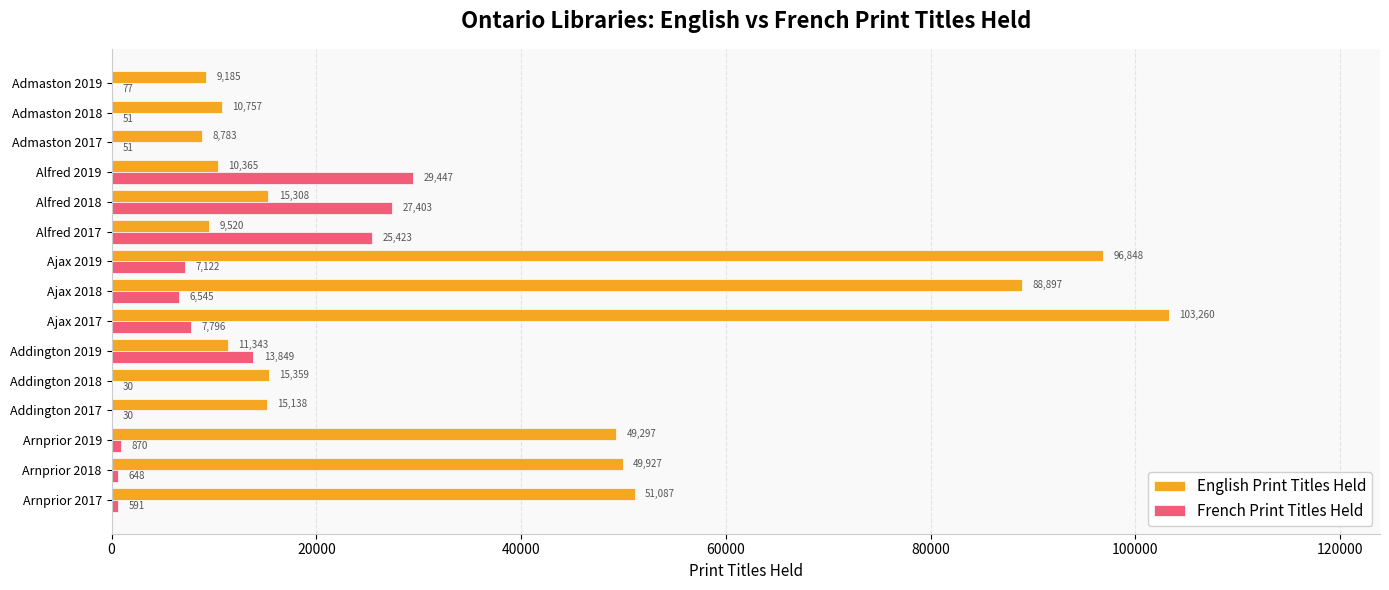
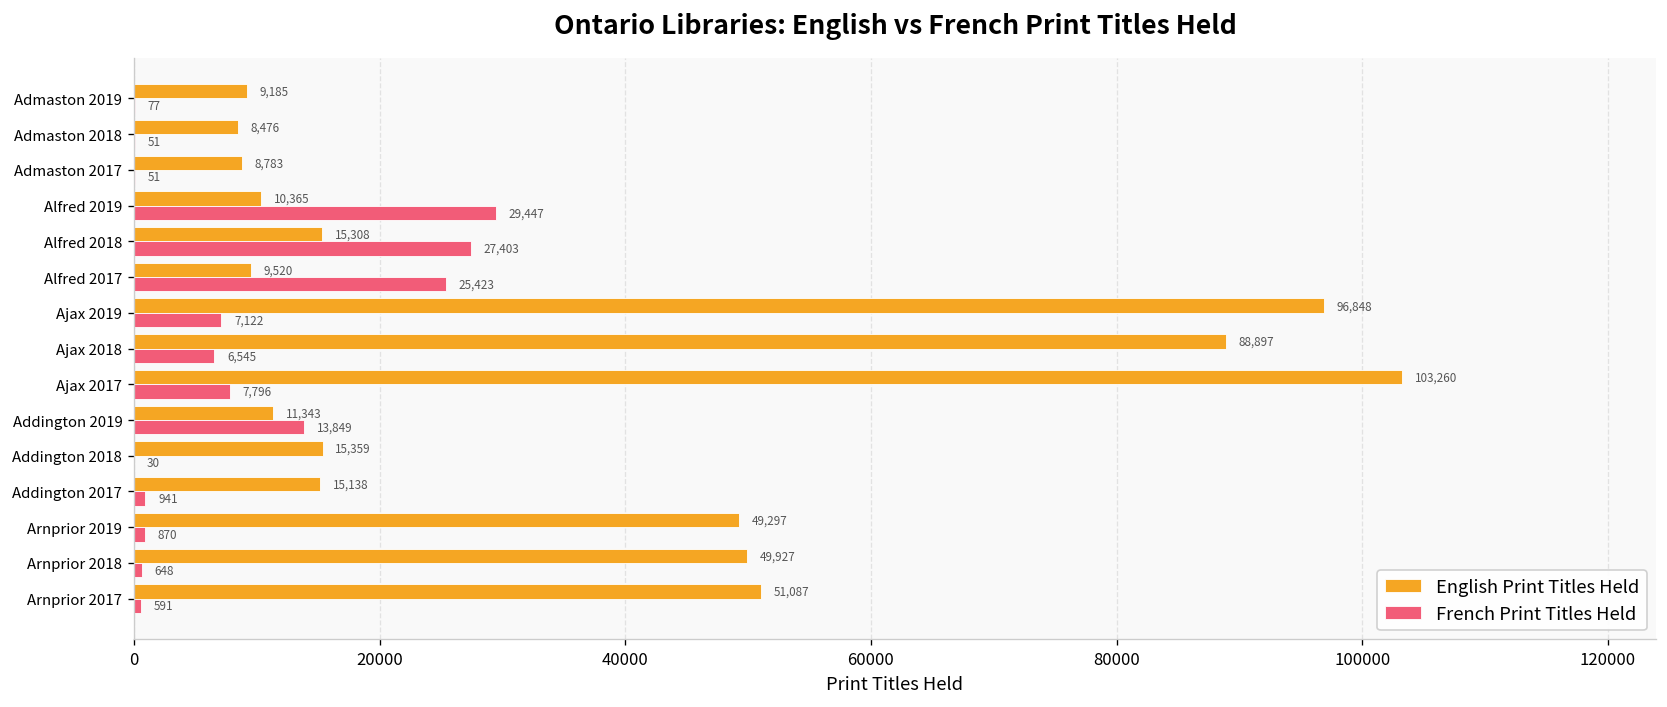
English Print Titles Held, Admaston 2018: 10,757 -> 8,476
French Print Titles Held, Addington 2017: 30 -> 941
